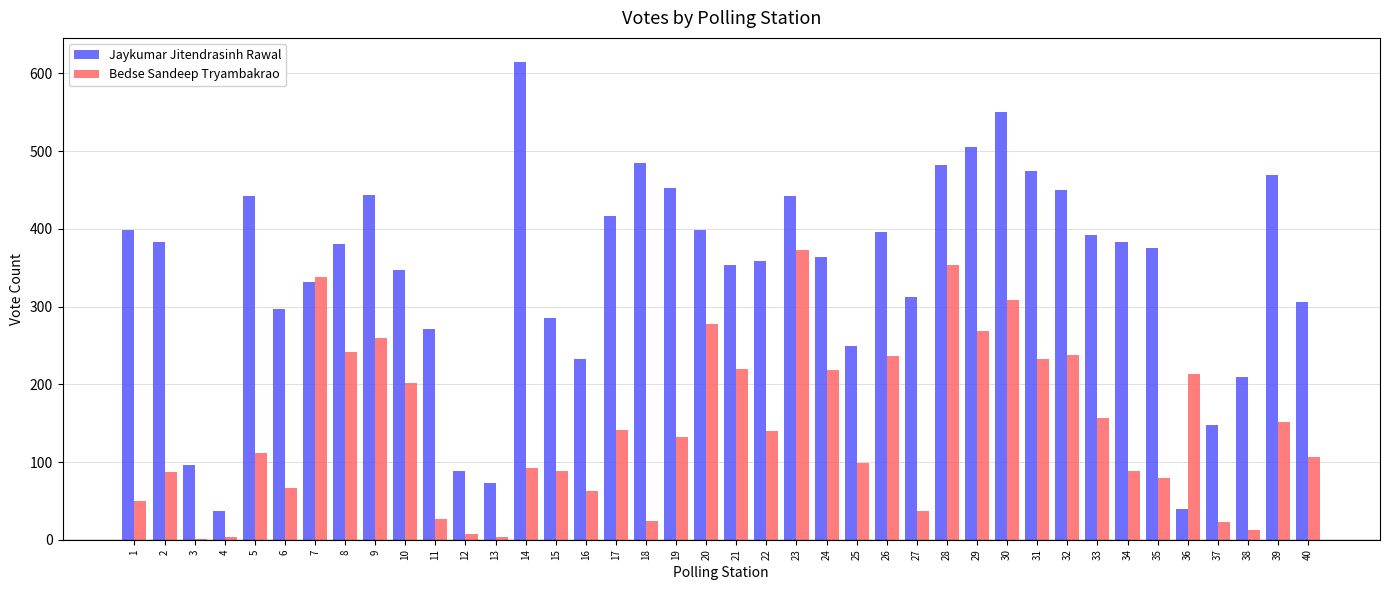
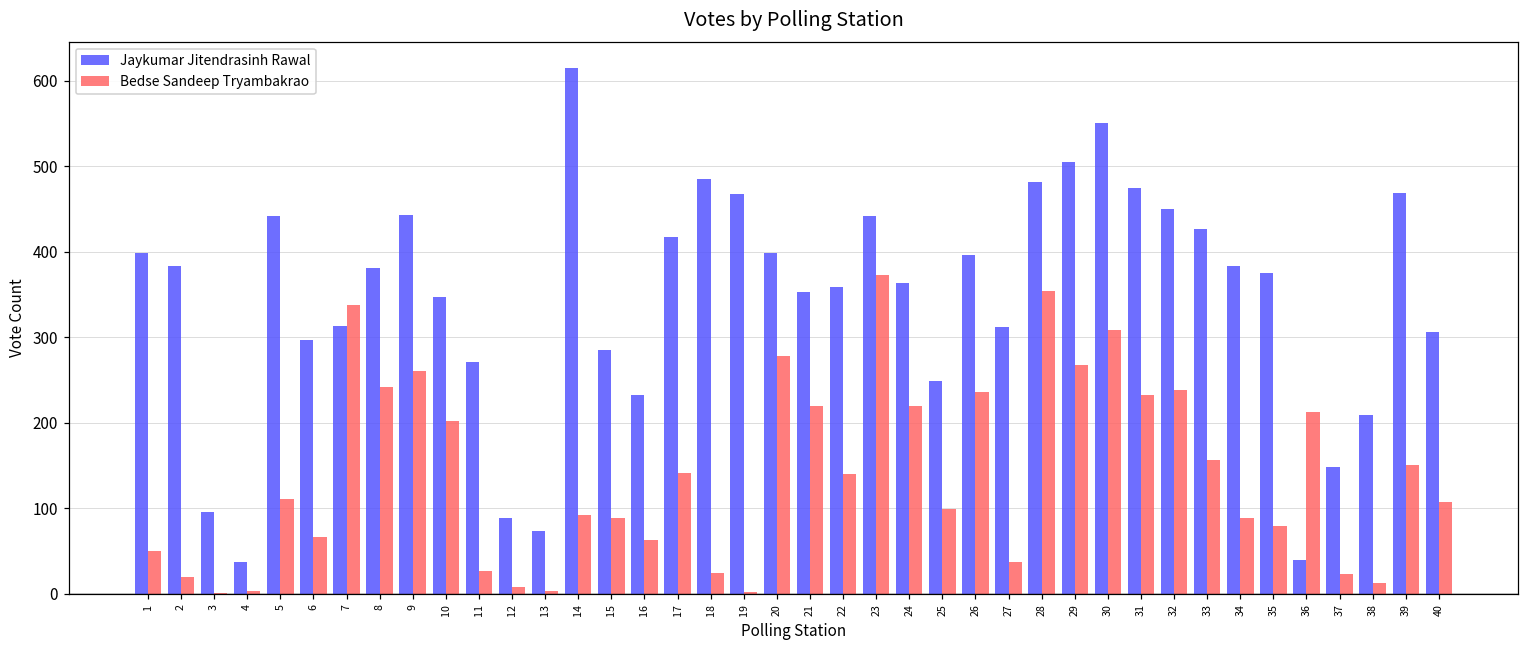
Bedse Sandeep Tryambakrao, 2: 90 -> 20
Jaykumar Jitendrasinh Rawal, 7: 330 -> 310
Jaykumar Jitendrasinh Rawal, 19: 450 -> 470
Bedse Sandeep Tryambakrao, 19: 130 -> 0
Jaykumar Jitendrasinh Rawal, 33: 390 -> 430
